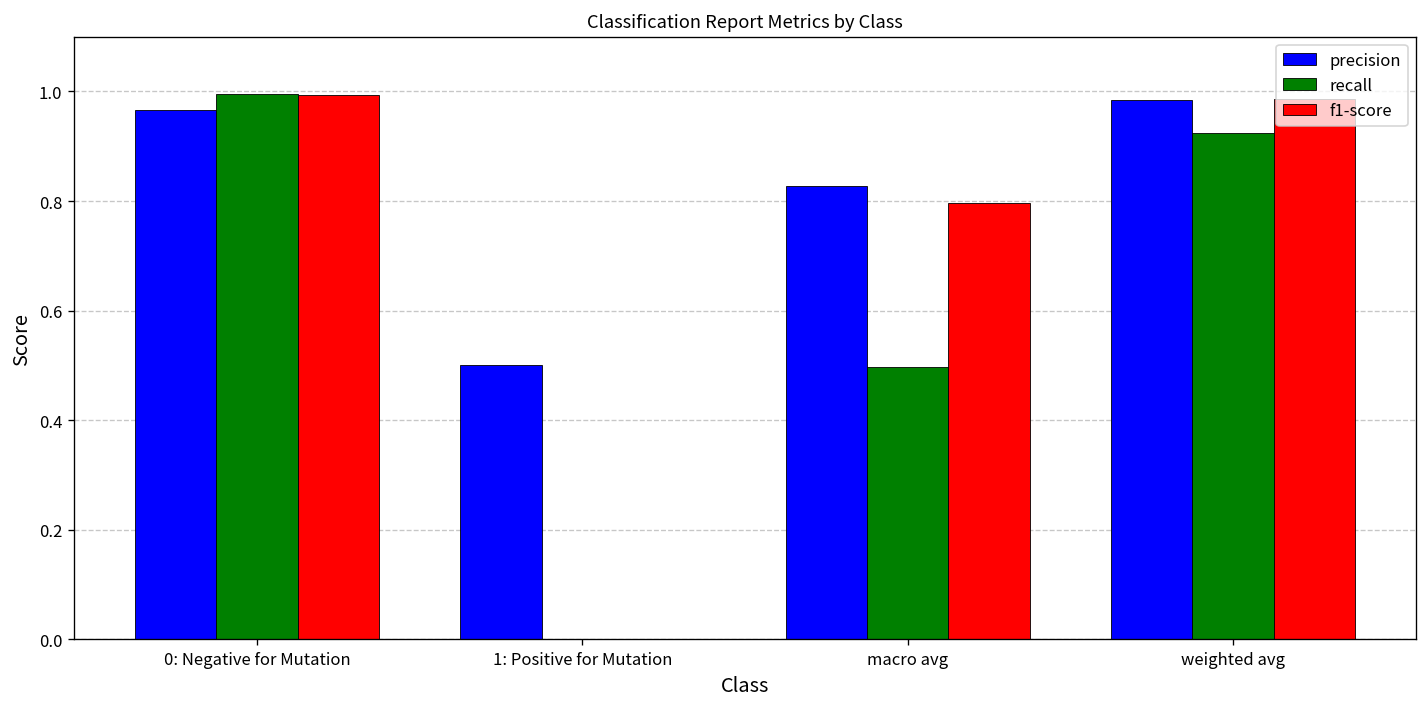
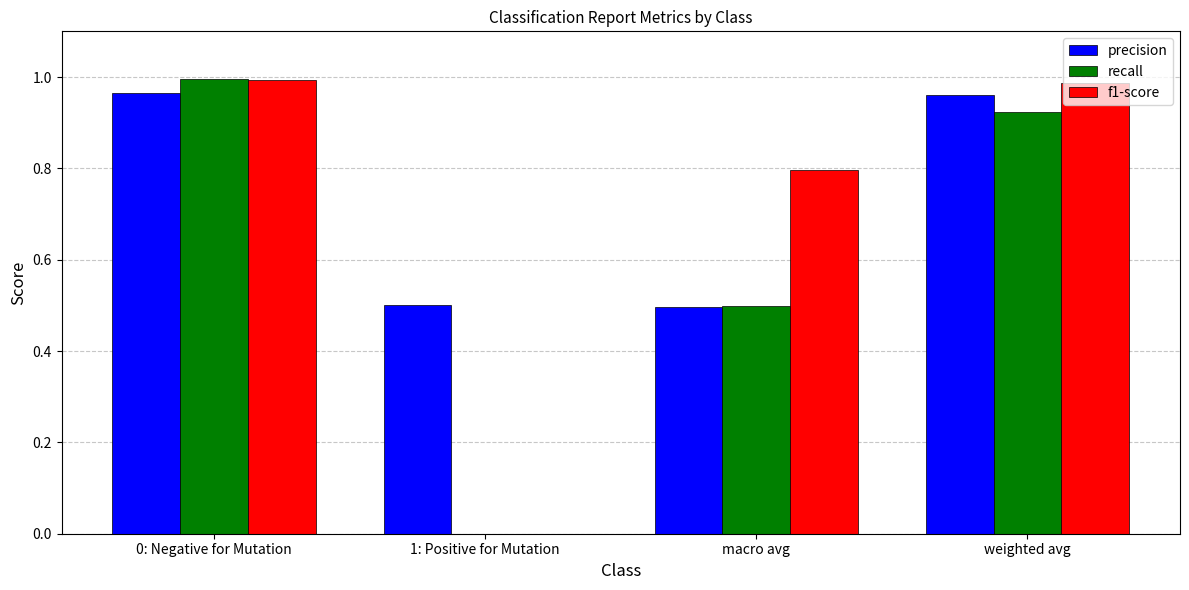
precision, macro avg: 0.83 -> 0.50
precision, weighted avg: 0.98 -> 0.96
